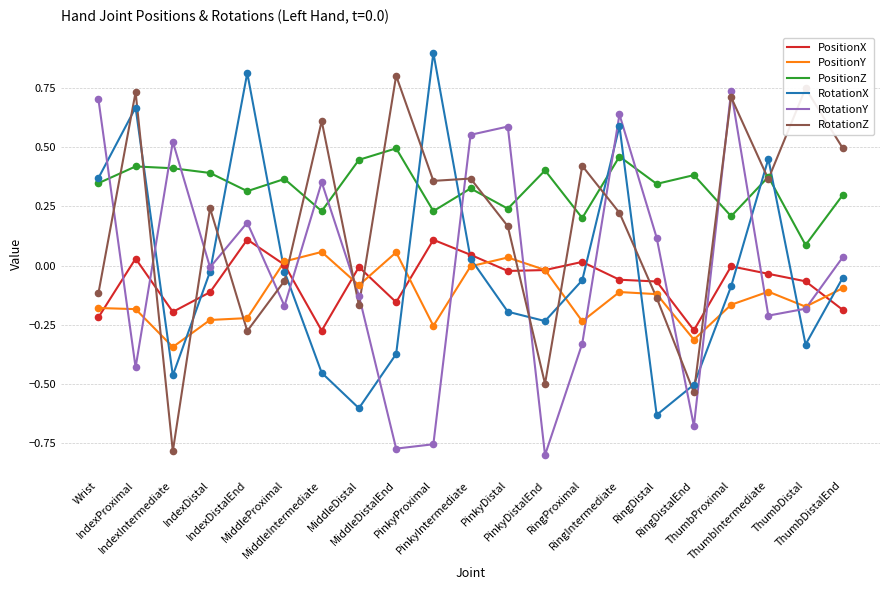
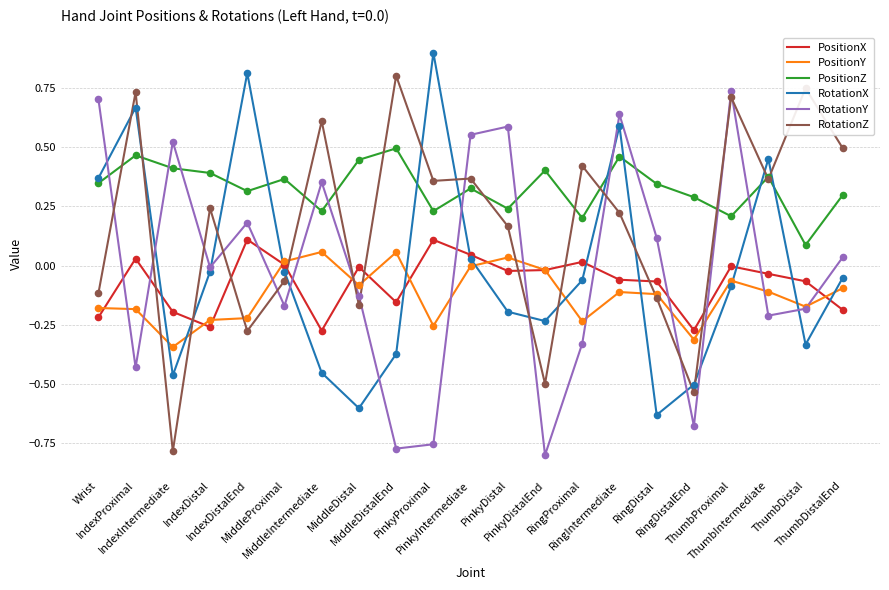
PositionZ, IndexProximal: 0.42 -> 0.46
PositionX, IndexDistal: -0.11 -> -0.26
PositionZ, RingDistalEnd: 0.38 -> 0.29
PositionY, ThumbProximal: -0.17 -> -0.06
